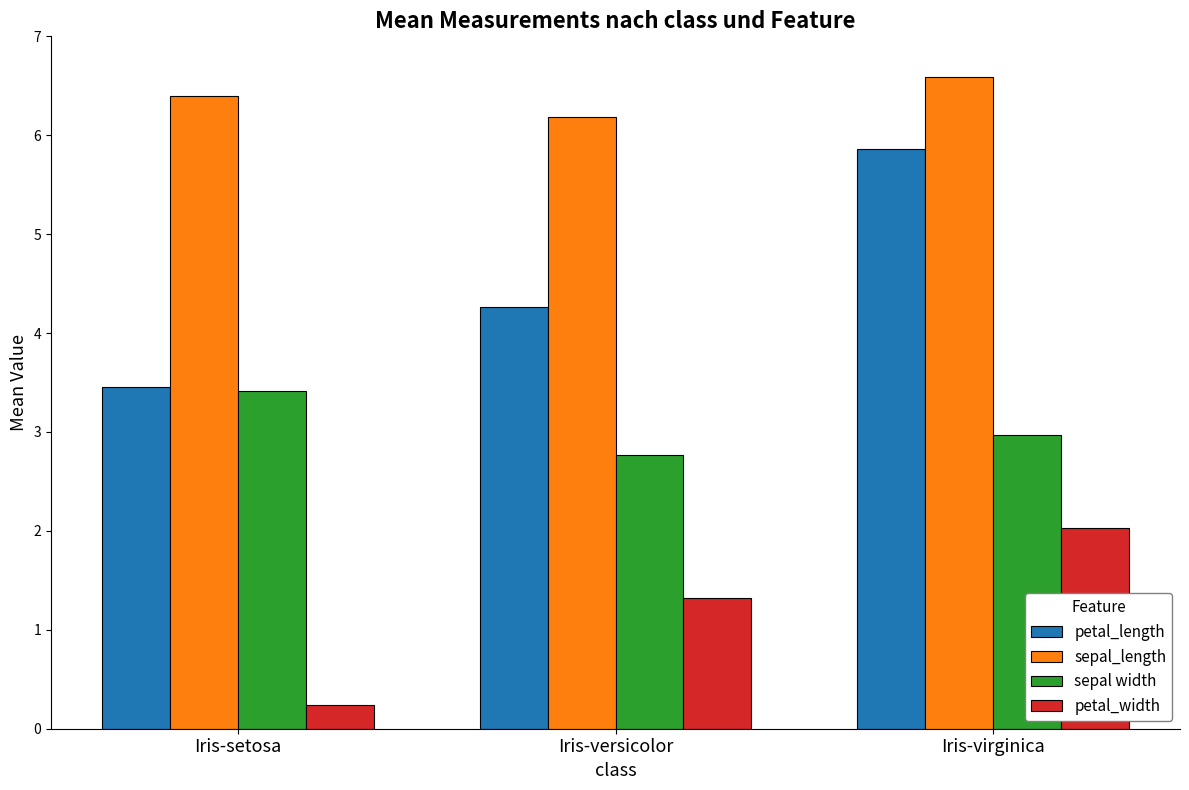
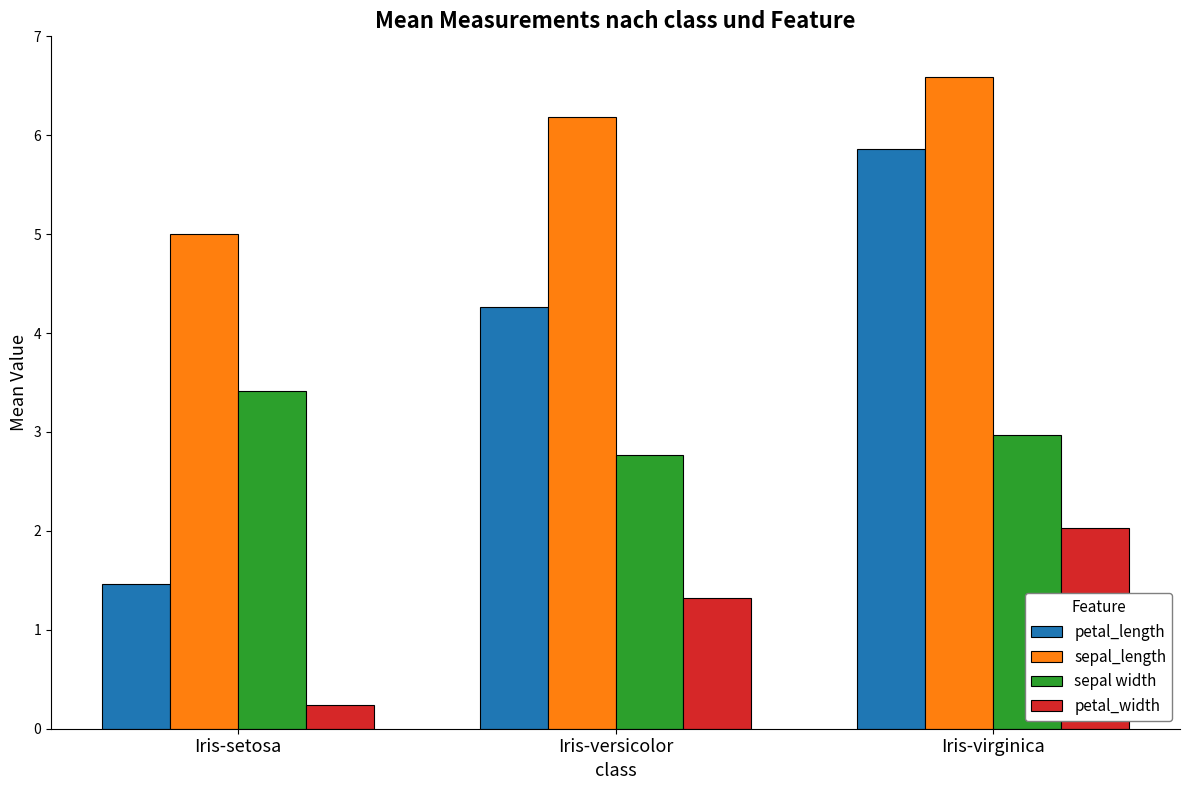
petal_length, Iris-setosa: 3.5 -> 1.5
sepal_length, Iris-setosa: 6.4 -> 5.0
